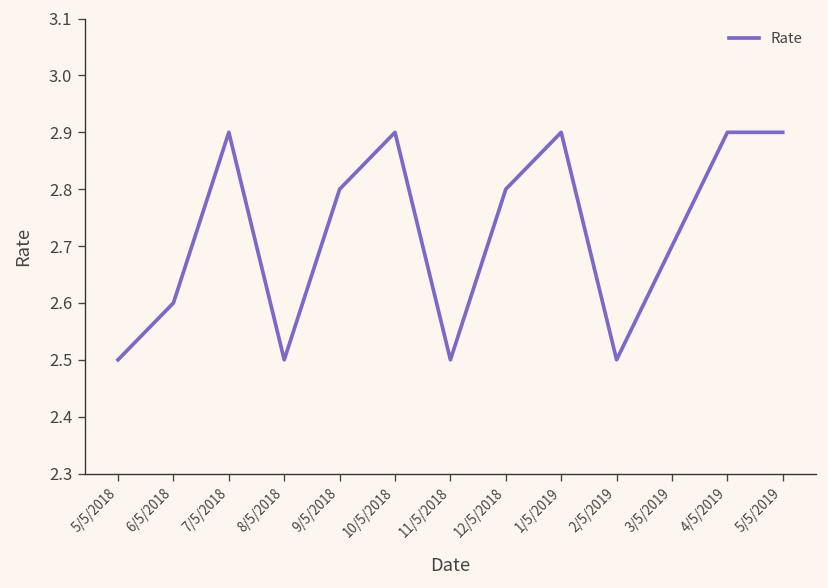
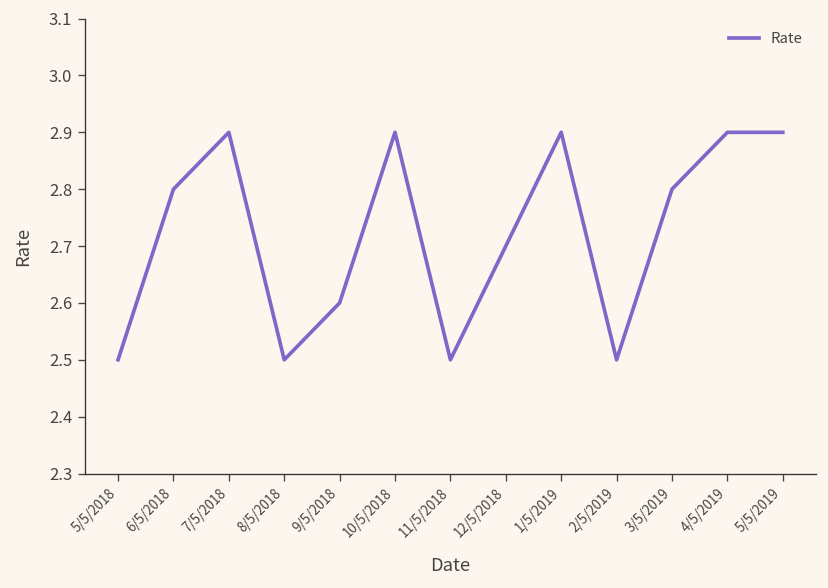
6/5/2018: 2.6 -> 2.8
9/5/2018: 2.8 -> 2.6
12/5/2018: 2.8 -> 2.7
3/5/2019: 2.7 -> 2.8
